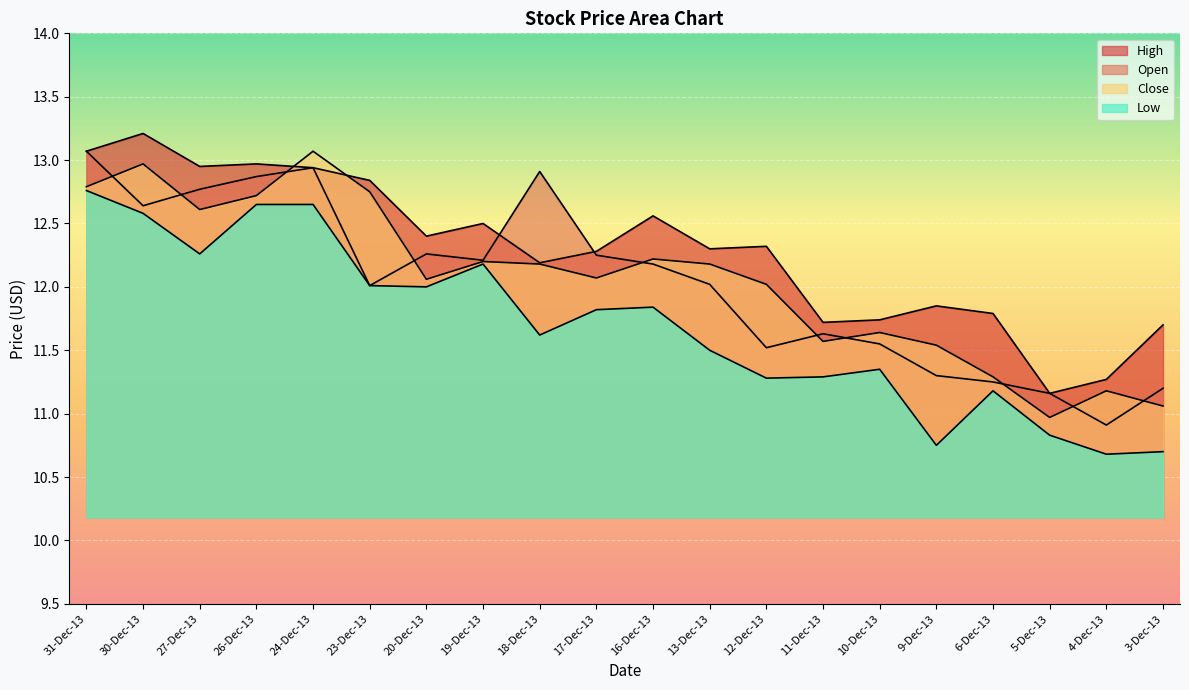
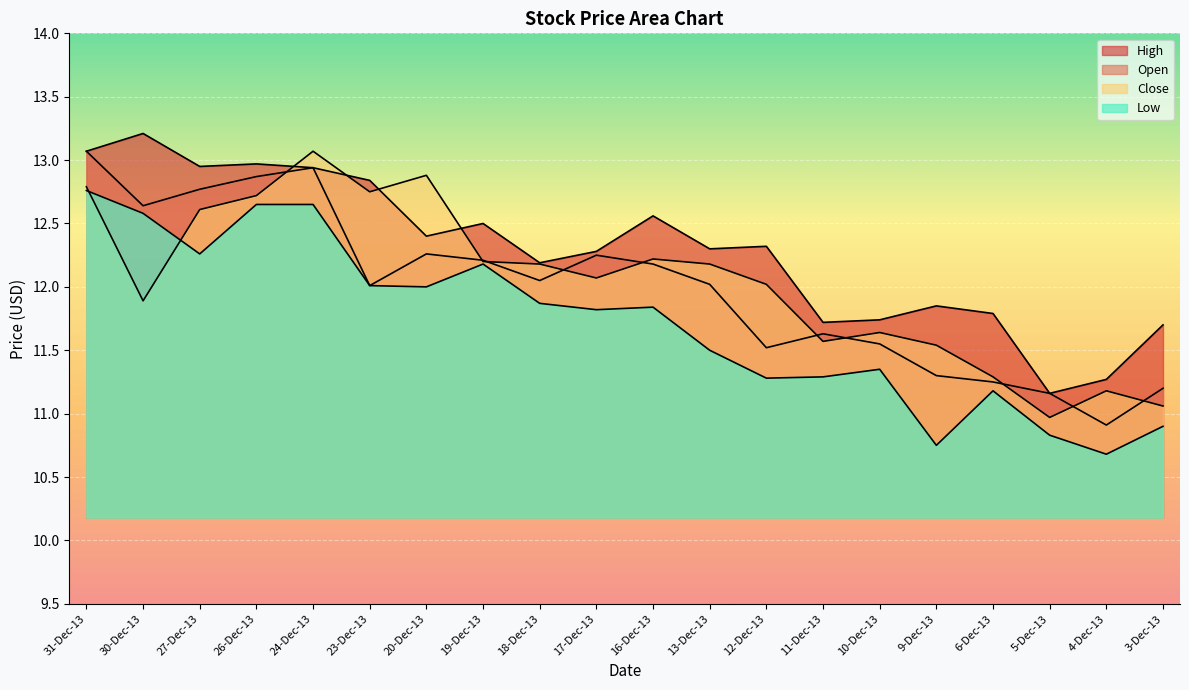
Close, 30-Dec-13: 12.97 -> 11.89
Close, 20-Dec-13: 12.06 -> 12.88
Open, 18-Dec-13: 12.91 -> 12.05
Low, 18-Dec-13: 11.62 -> 11.87
Low, 3-Dec-13: 10.7 -> 10.9
